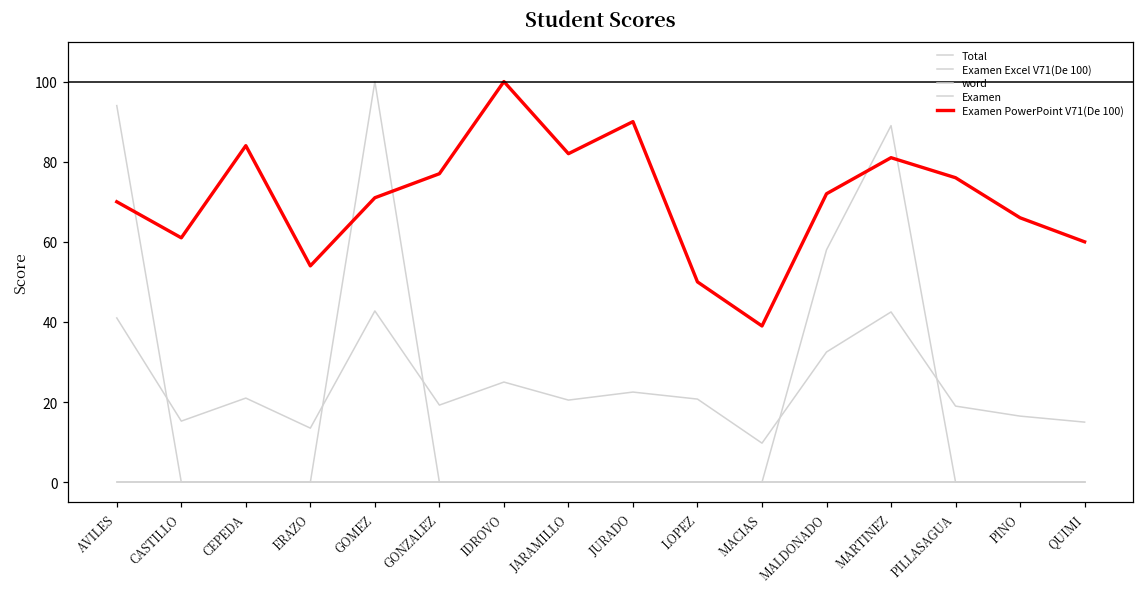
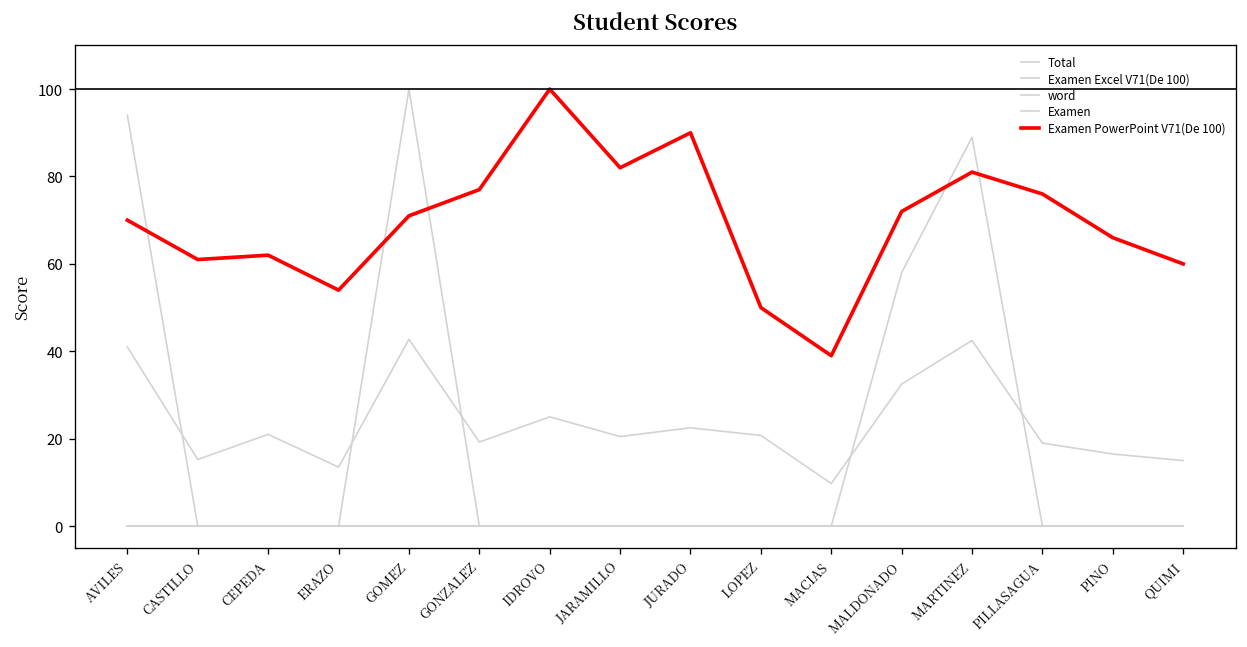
Examen PowerPoint V71(De 100), CEPEDA: 84 -> 62
